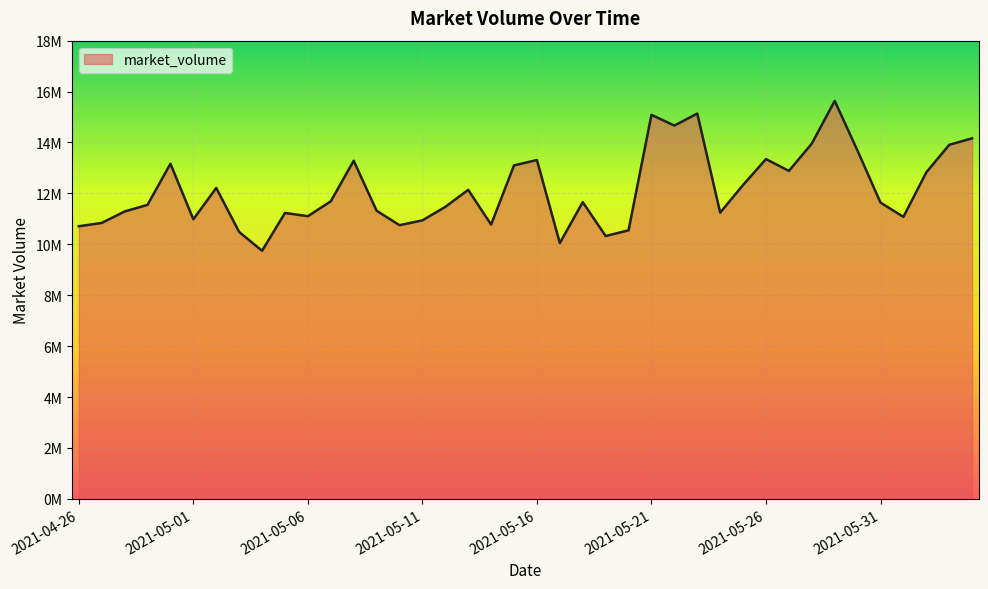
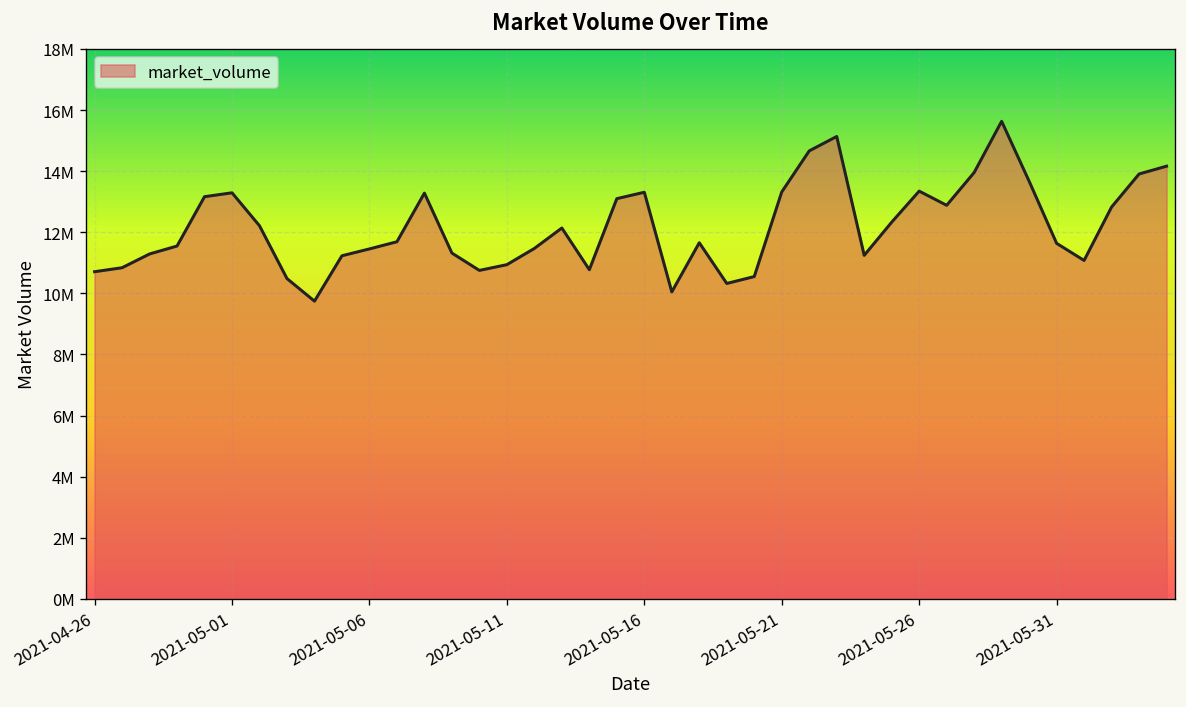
2021-05-01: 11000000 -> 13300000
2021-05-06: 11100000 -> 11500000
2021-05-21: 15100000 -> 13300000
